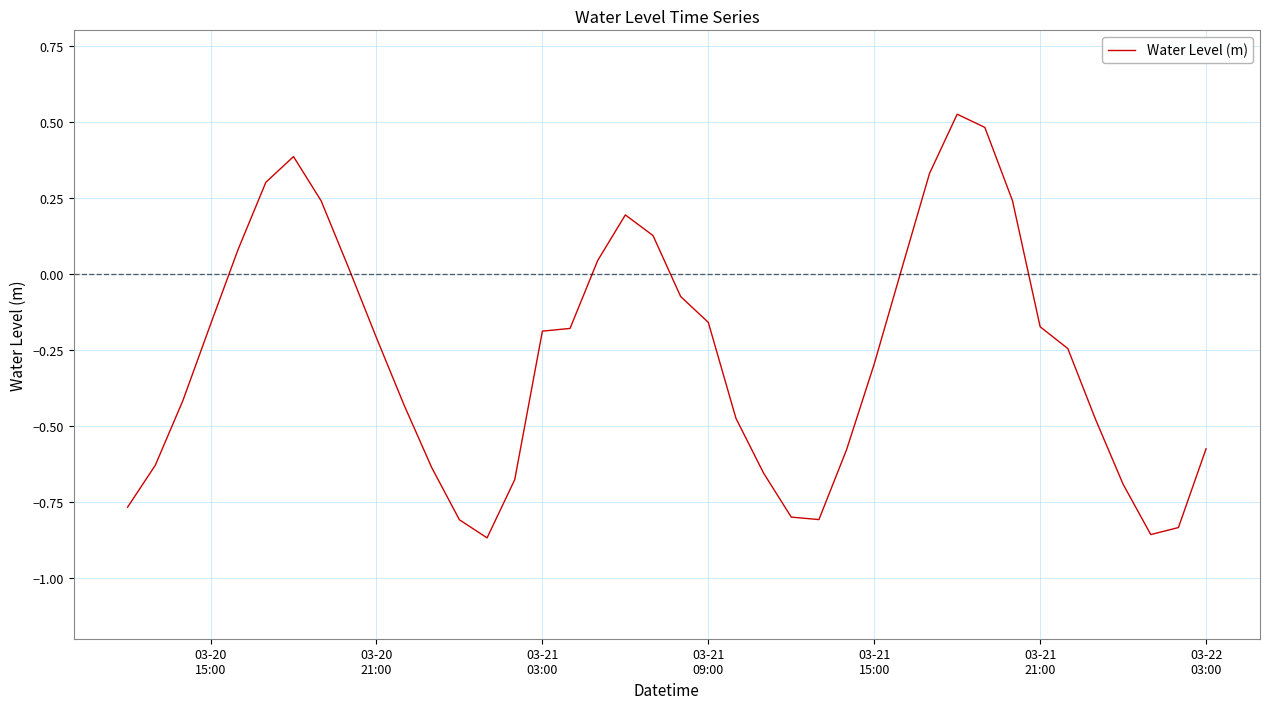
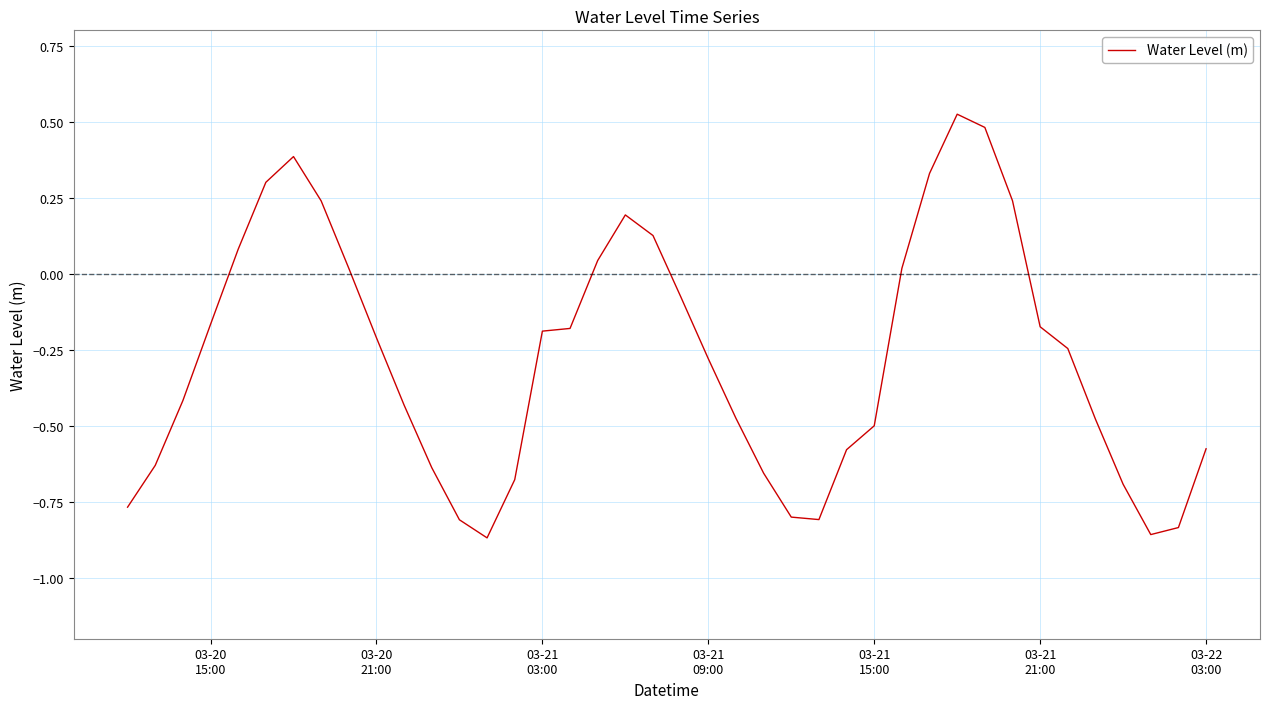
03-21 09:00: -0.16 -> -0.28
03-21 15:00: -0.30 -> -0.50
